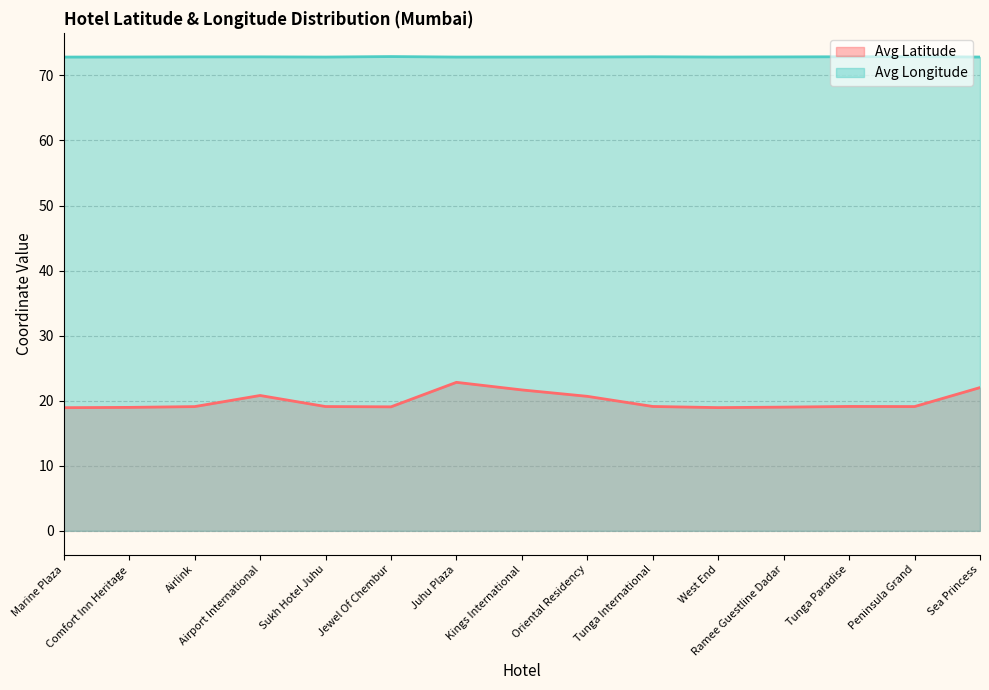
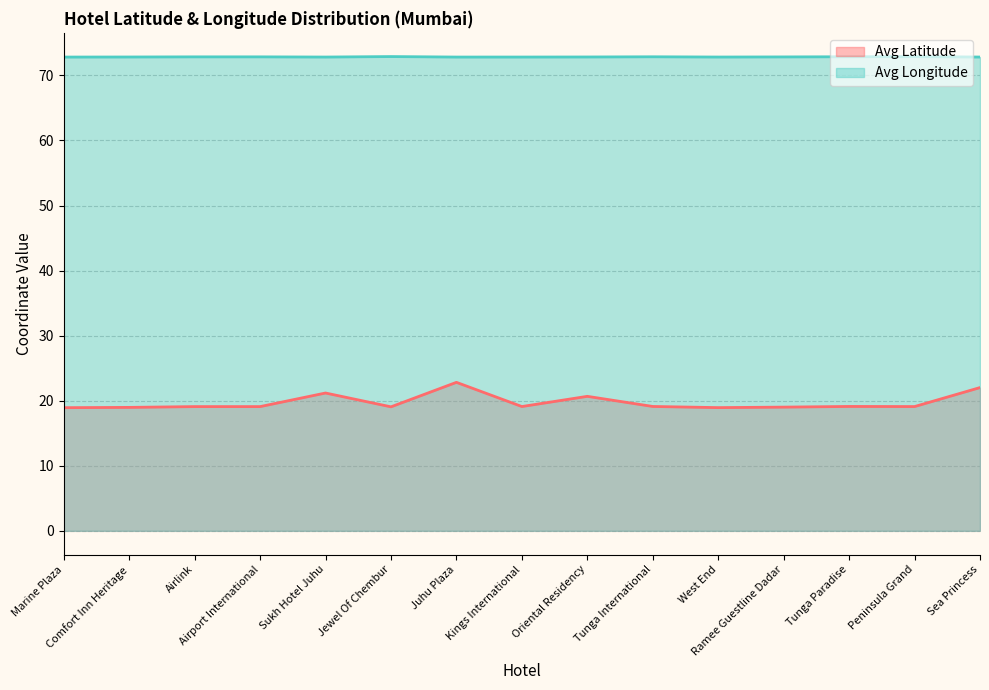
Avg Latitude, Airport International: 21 -> 19
Avg Latitude, Sukh Hotel Juhu: 19 -> 21
Avg Latitude, Kings International: 22 -> 19
